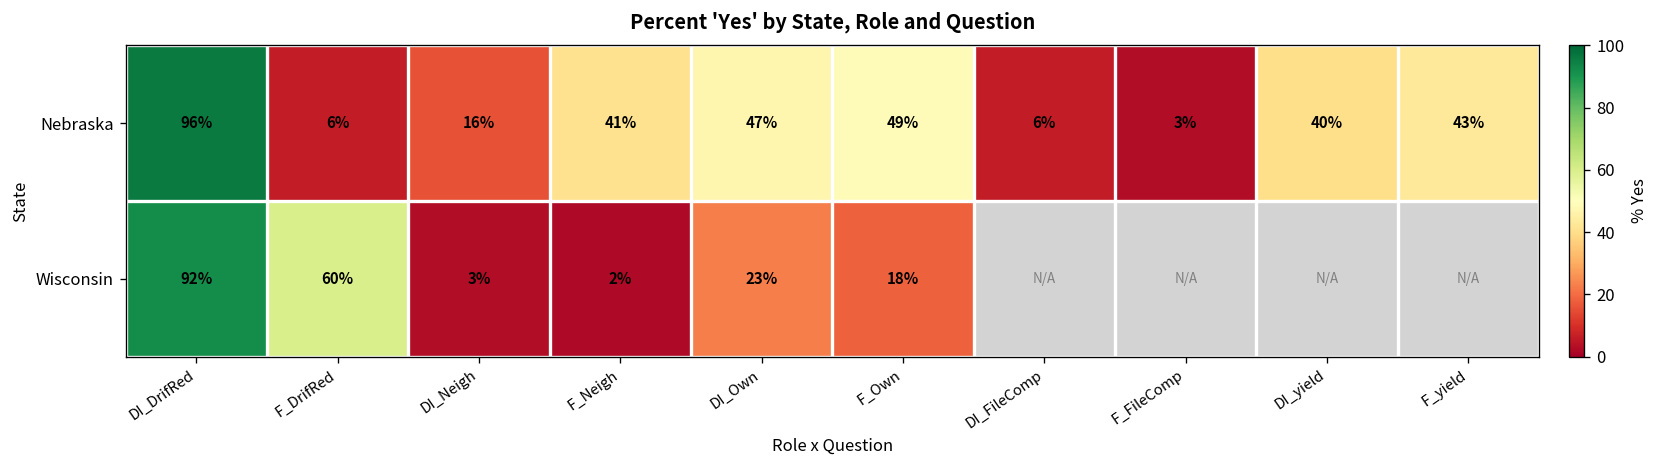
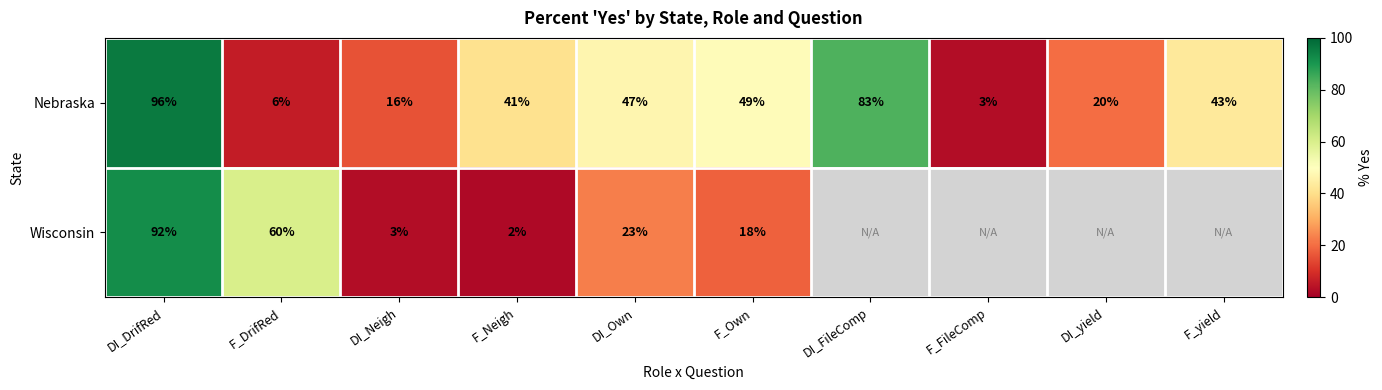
Nebraska, DI_FileComp: 6% -> 83%
Nebraska, DI_yield: 40% -> 20%
